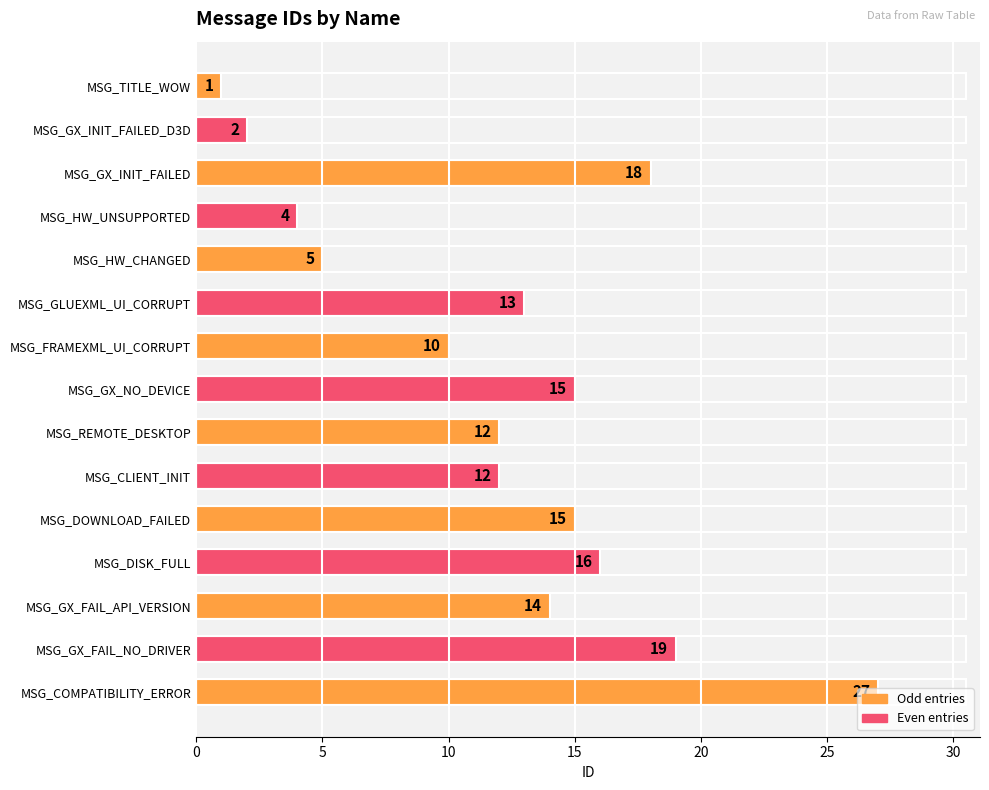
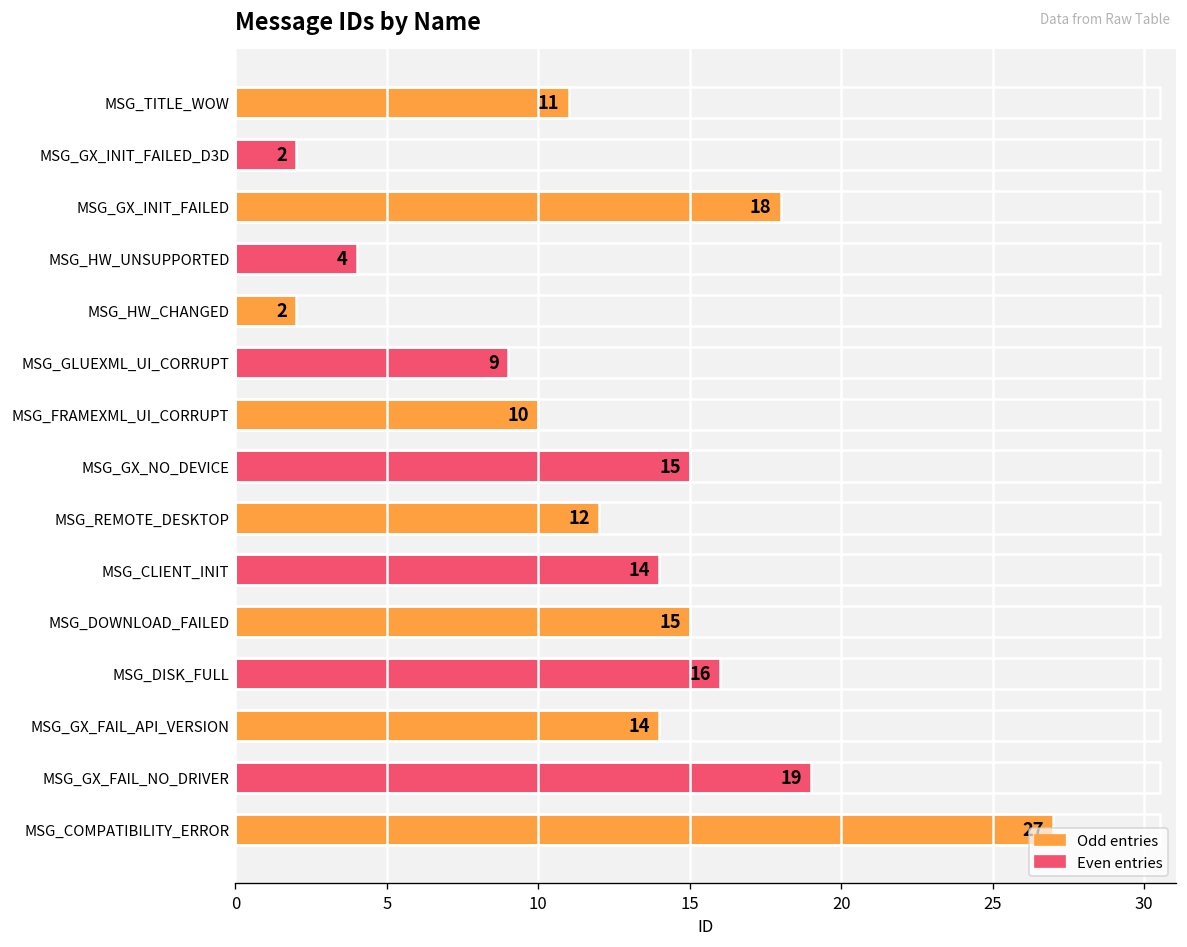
MSG_TITLE_WOW: 1 -> 11
MSG_HW_CHANGED: 5 -> 2
MSG_GLUEXML_UI_CORRUPT: 13 -> 9
MSG_CLIENT_INIT: 12 -> 14
